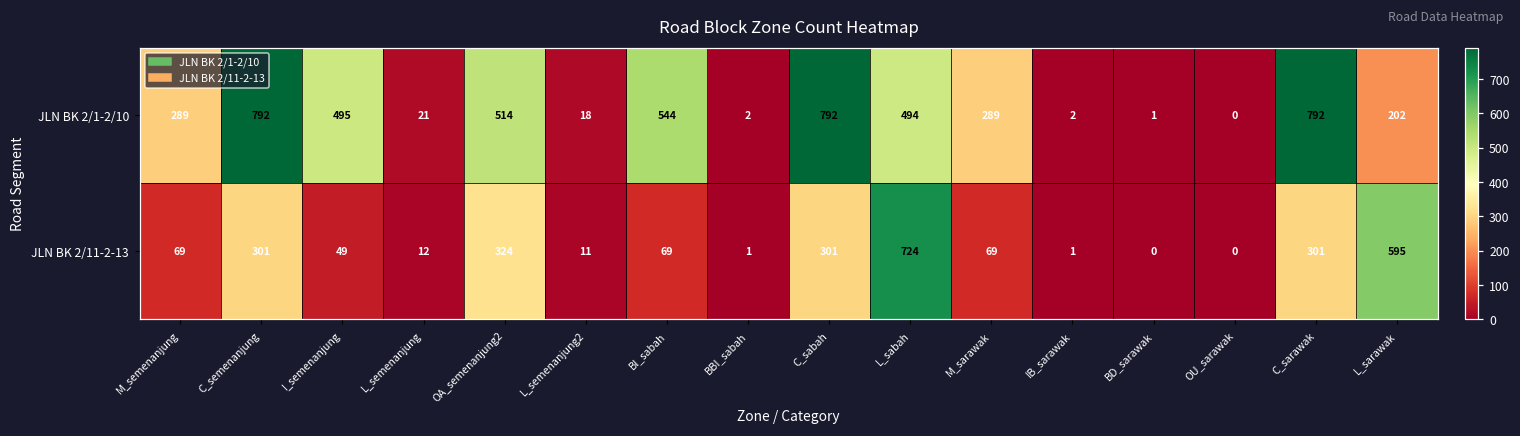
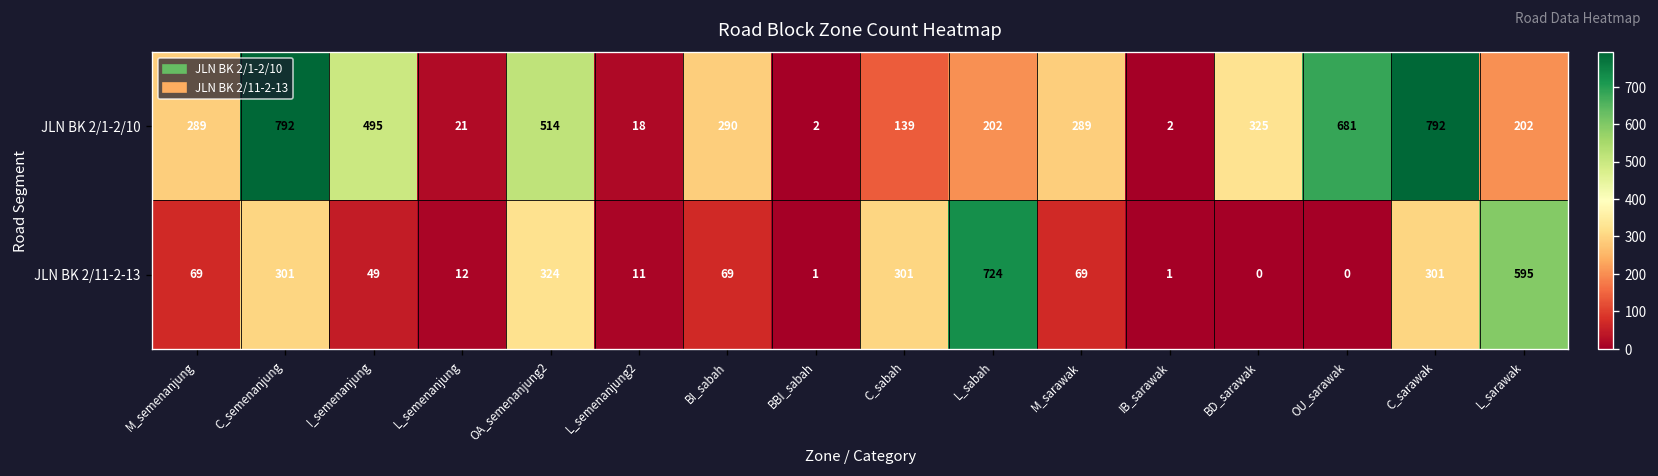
JLN BK 2/1-2/10, BI_sabah: 544 -> 290
JLN BK 2/1-2/10, C_sabah: 792 -> 139
JLN BK 2/1-2/10, L_sabah: 494 -> 202
JLN BK 2/1-2/10, BD_sarawak: 1 -> 325
JLN BK 2/1-2/10, OU_sarawak: 0 -> 681
